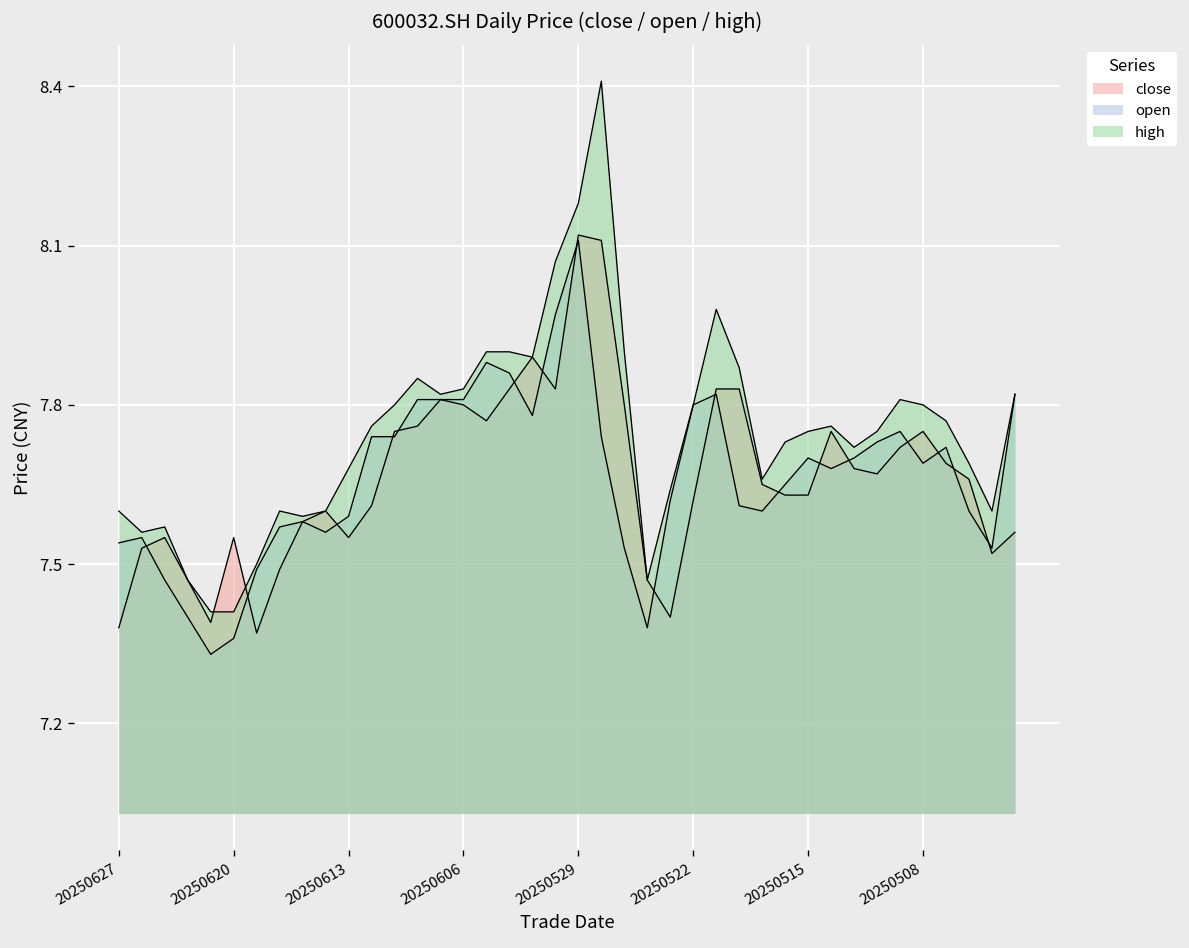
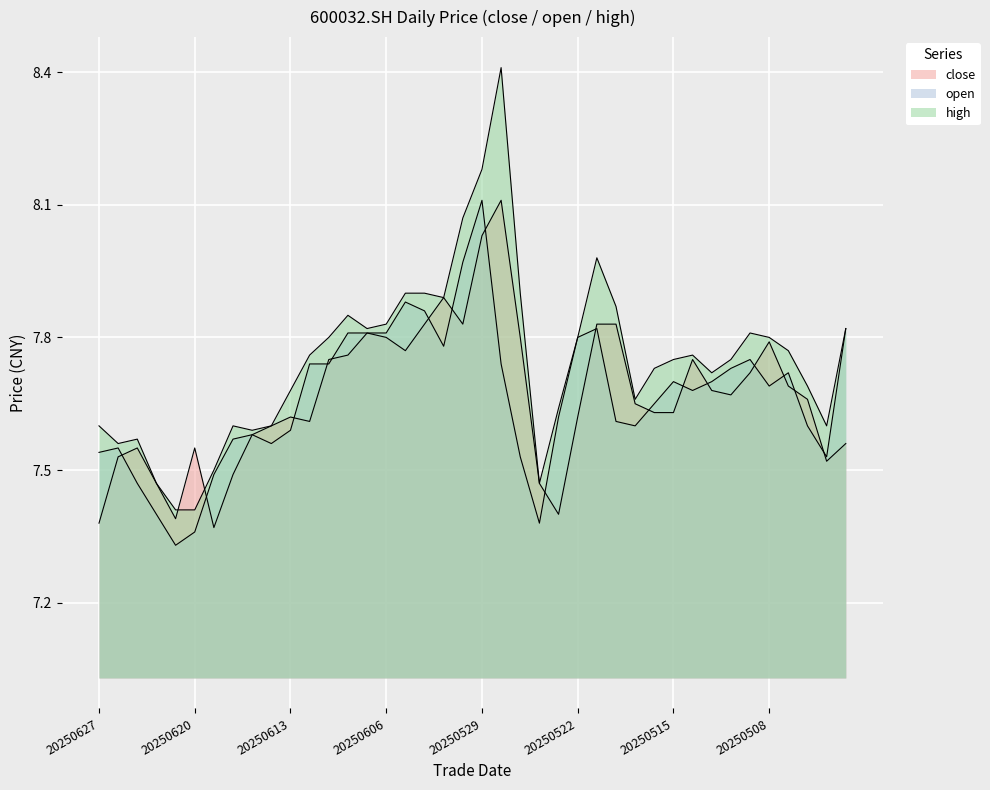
close, 20250613: 7.55 -> 7.62
close, 20250529: 8.12 -> 8.03
close, 20250508: 7.75 -> 7.79
